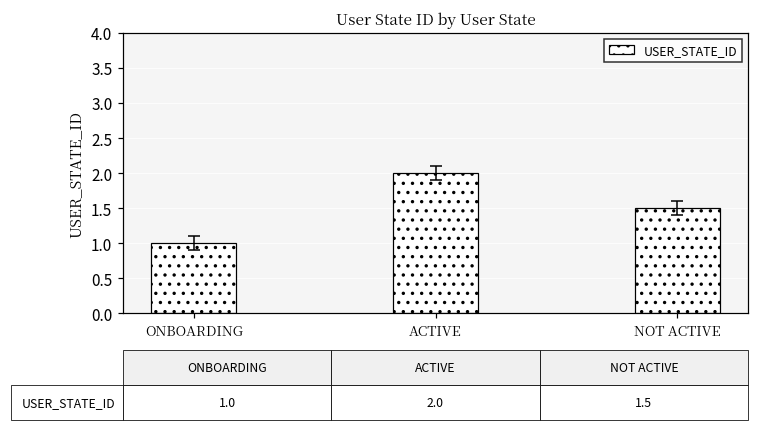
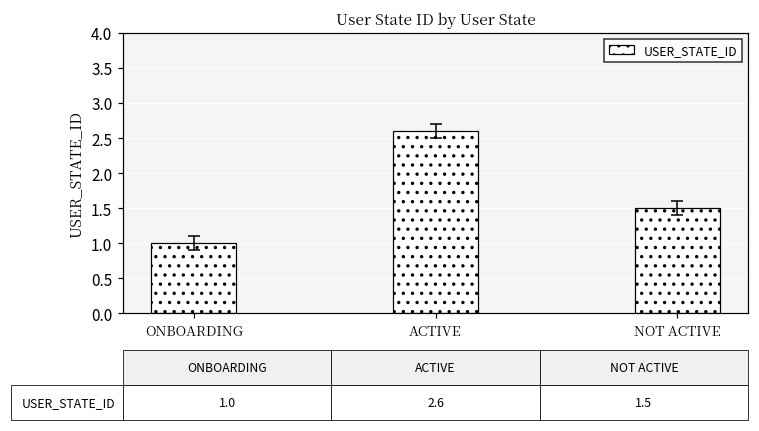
USER_STATE_ID, ACTIVE: 2.0 -> 2.6
